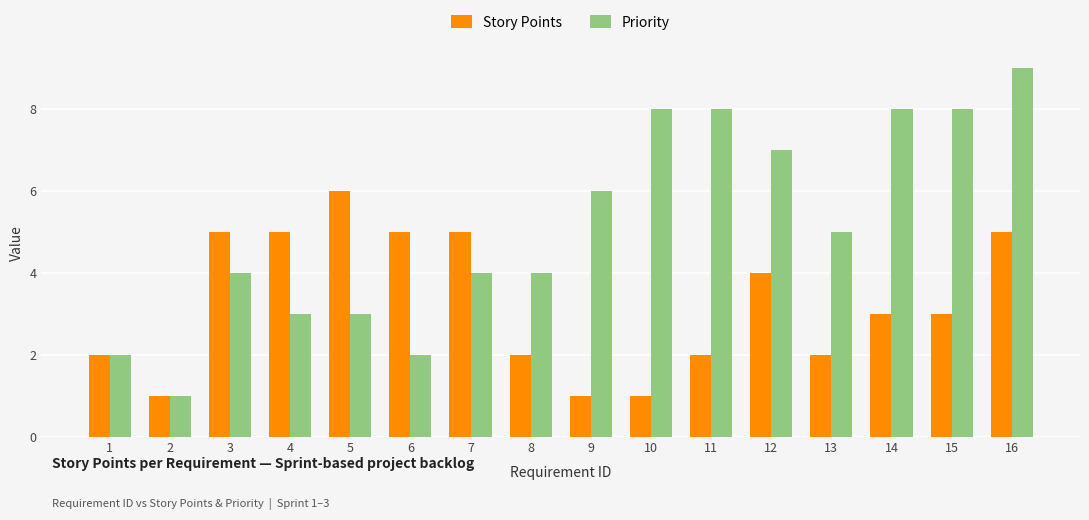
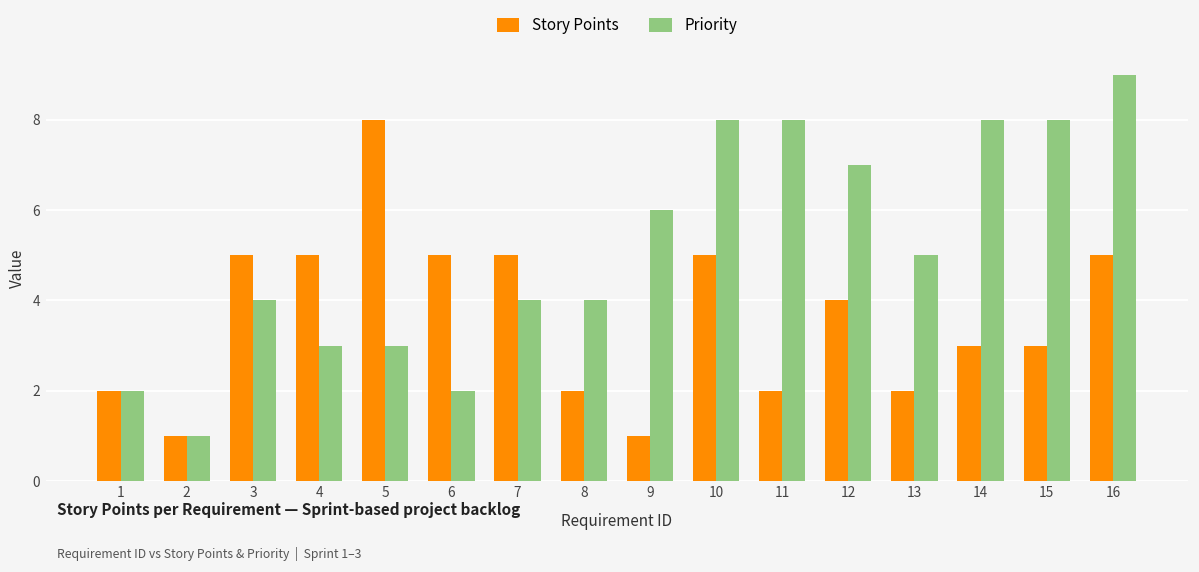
Story Points, 5: 6 -> 8
Story Points, 10: 1 -> 5
